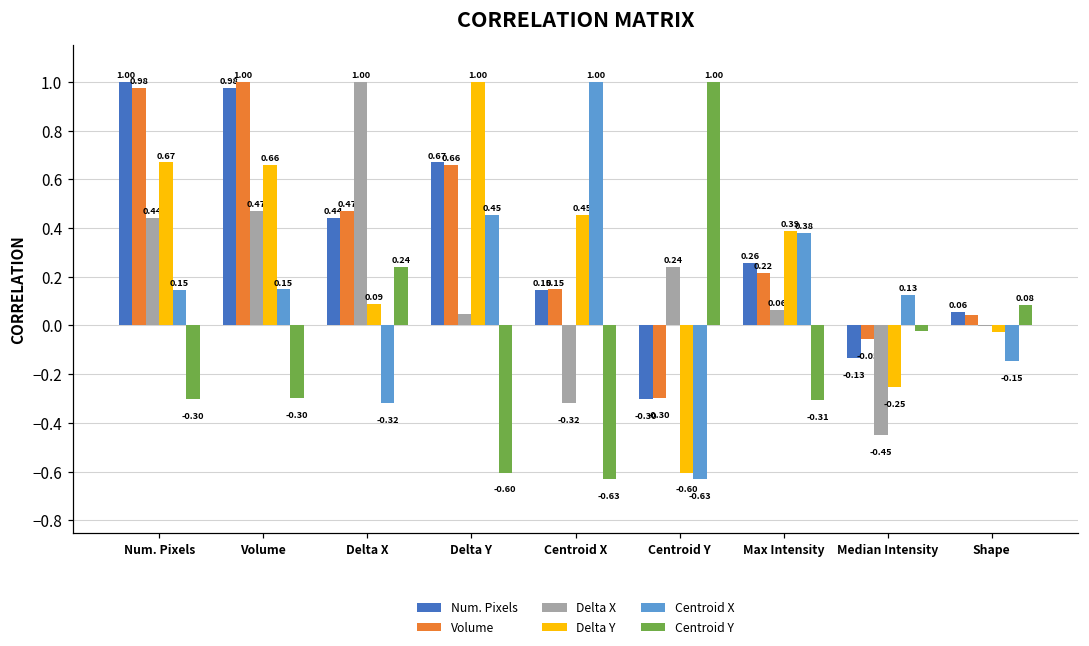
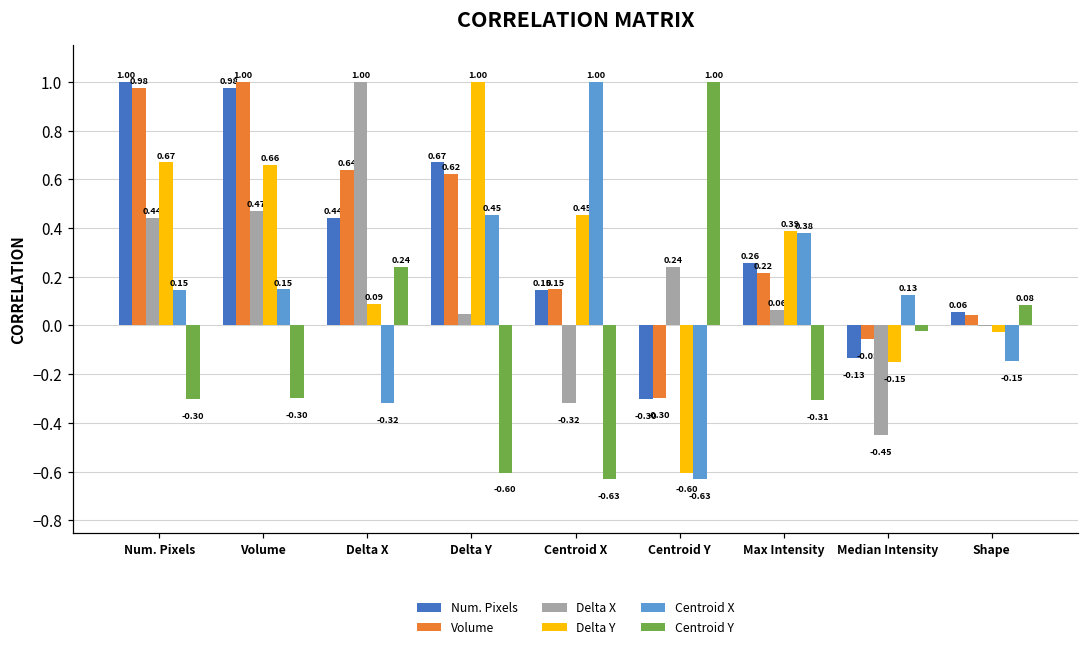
Volume, Delta X: 0.47 -> 0.64
Volume, Delta Y: 0.66 -> 0.62
Delta Y, Median Intensity: -0.25 -> -0.15
